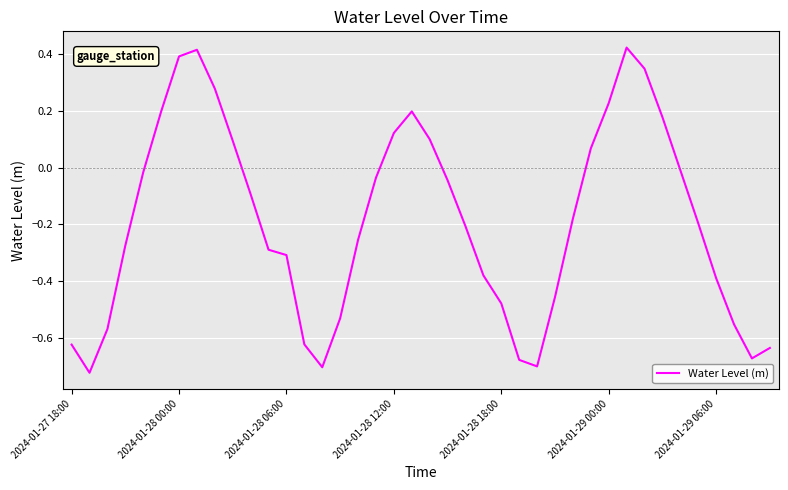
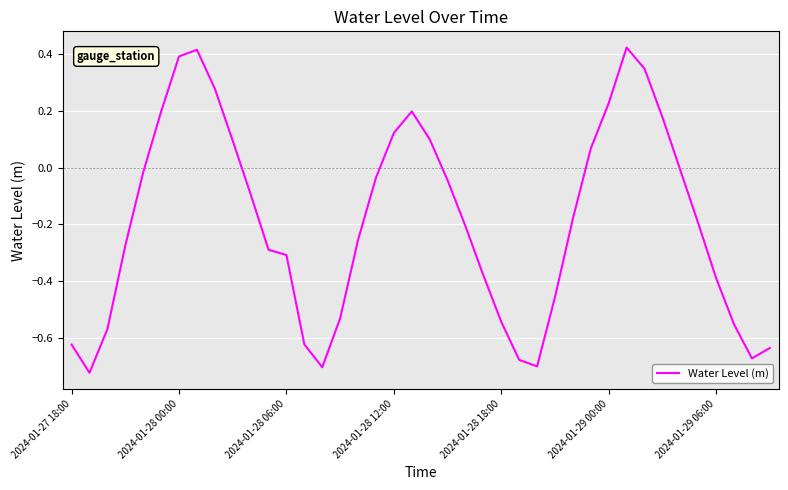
2024-01-28 18:00: -0.48 -> -0.54
